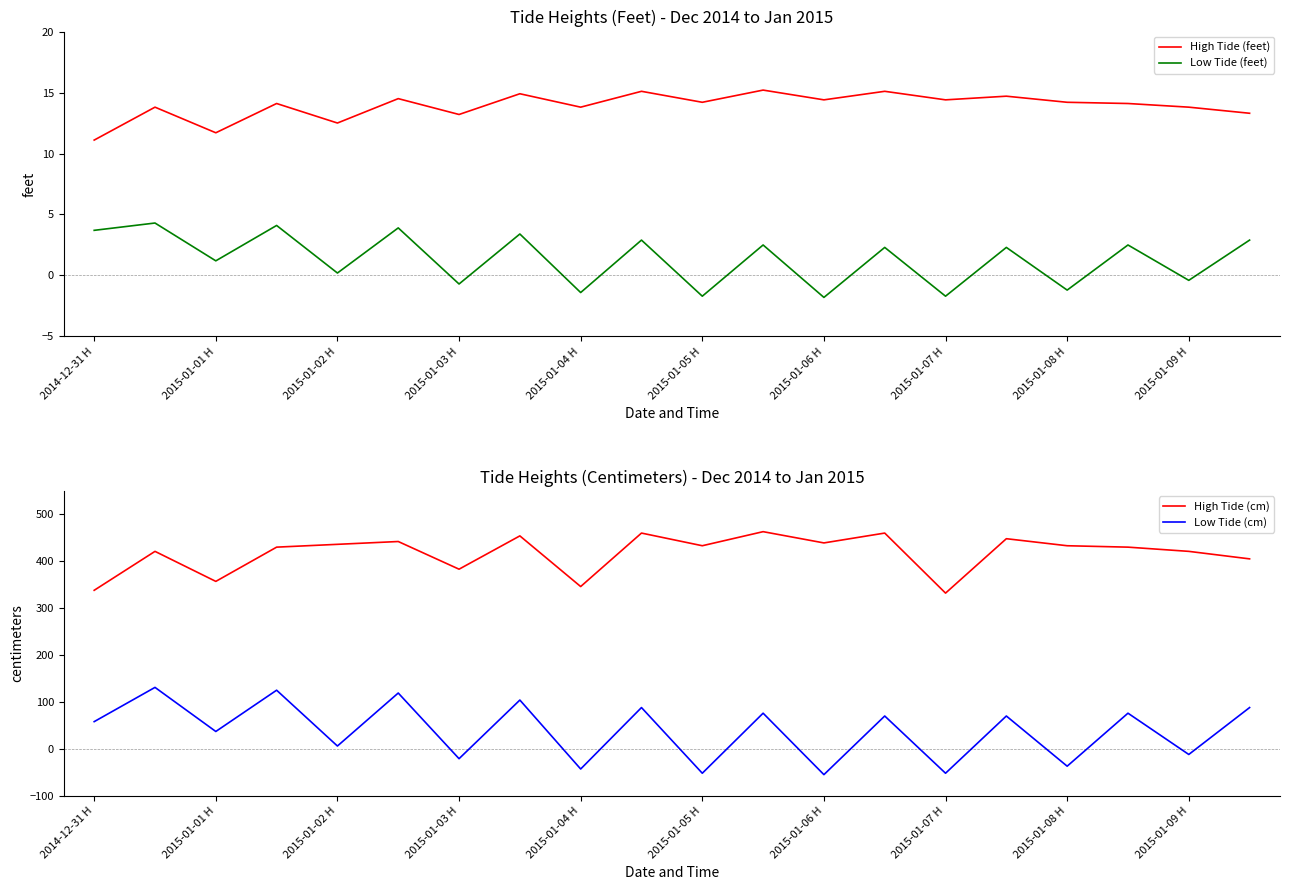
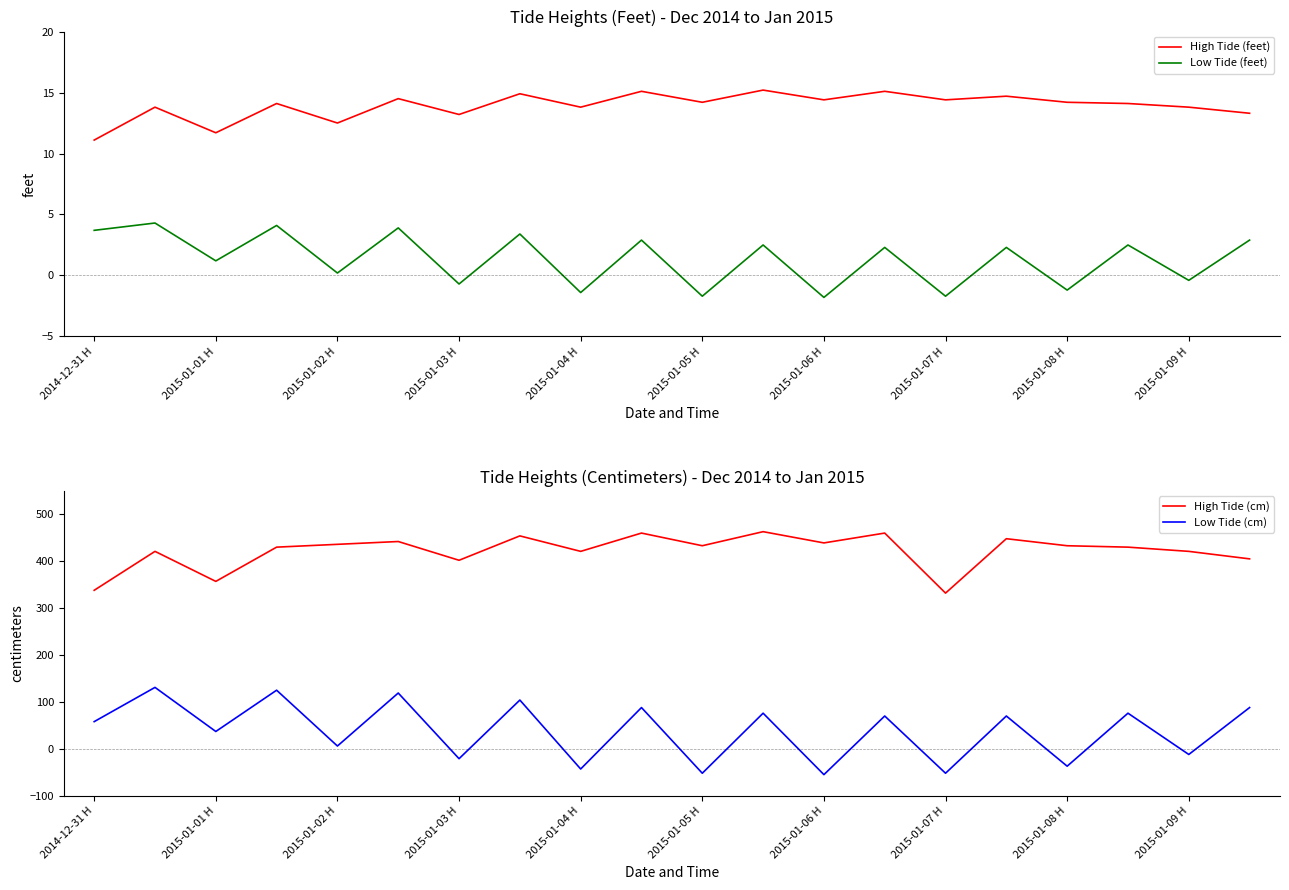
Tide Heights (Centimeters) - Dec 2014 to Jan 2015, High Tide (cm), 2015-01-03 H: 380 -> 400
Tide Heights (Centimeters) - Dec 2014 to Jan 2015, High Tide (cm), 2015-01-04 H: 350 -> 420
